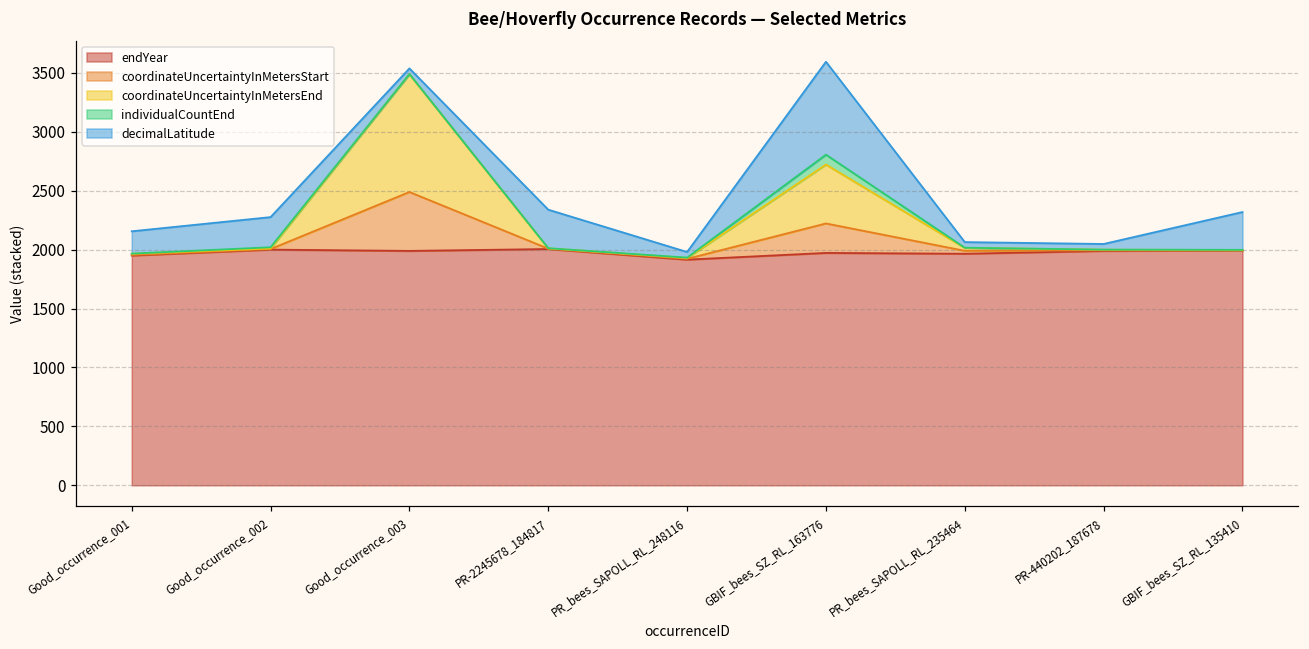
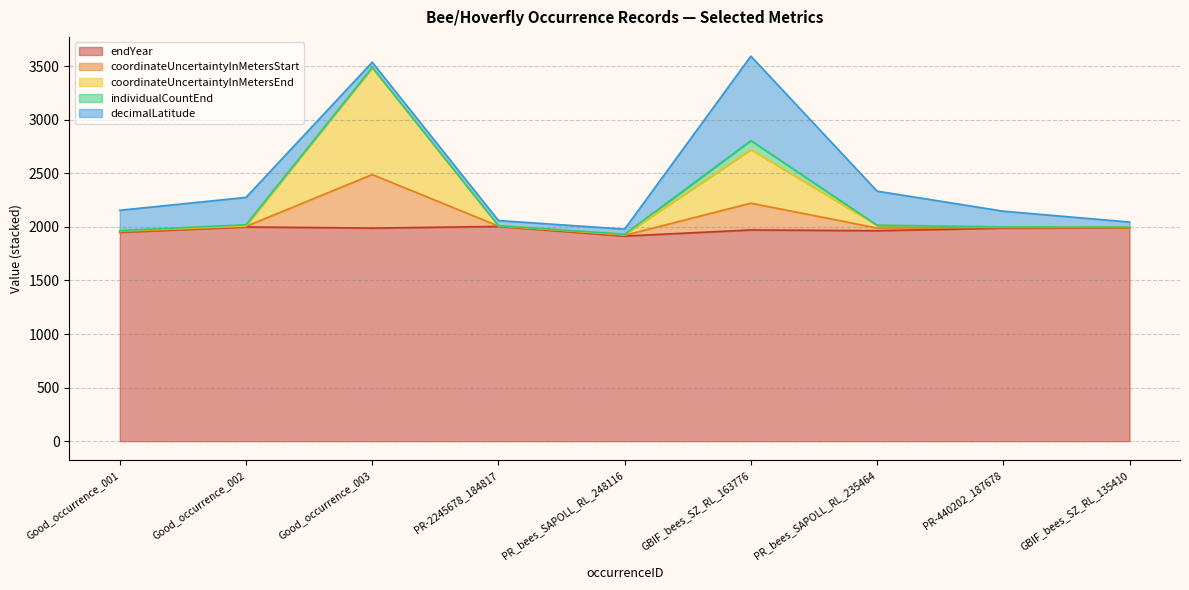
decimalLatitude, PR-2245678_184817: 330 -> 50
decimalLatitude, PR_bees_SAPOLL_RL_235464: 50 -> 320
decimalLatitude, PR-440202_187678: 50 -> 150
decimalLatitude, GBIF_bees_SZ_RL_135410: 320 -> 50
